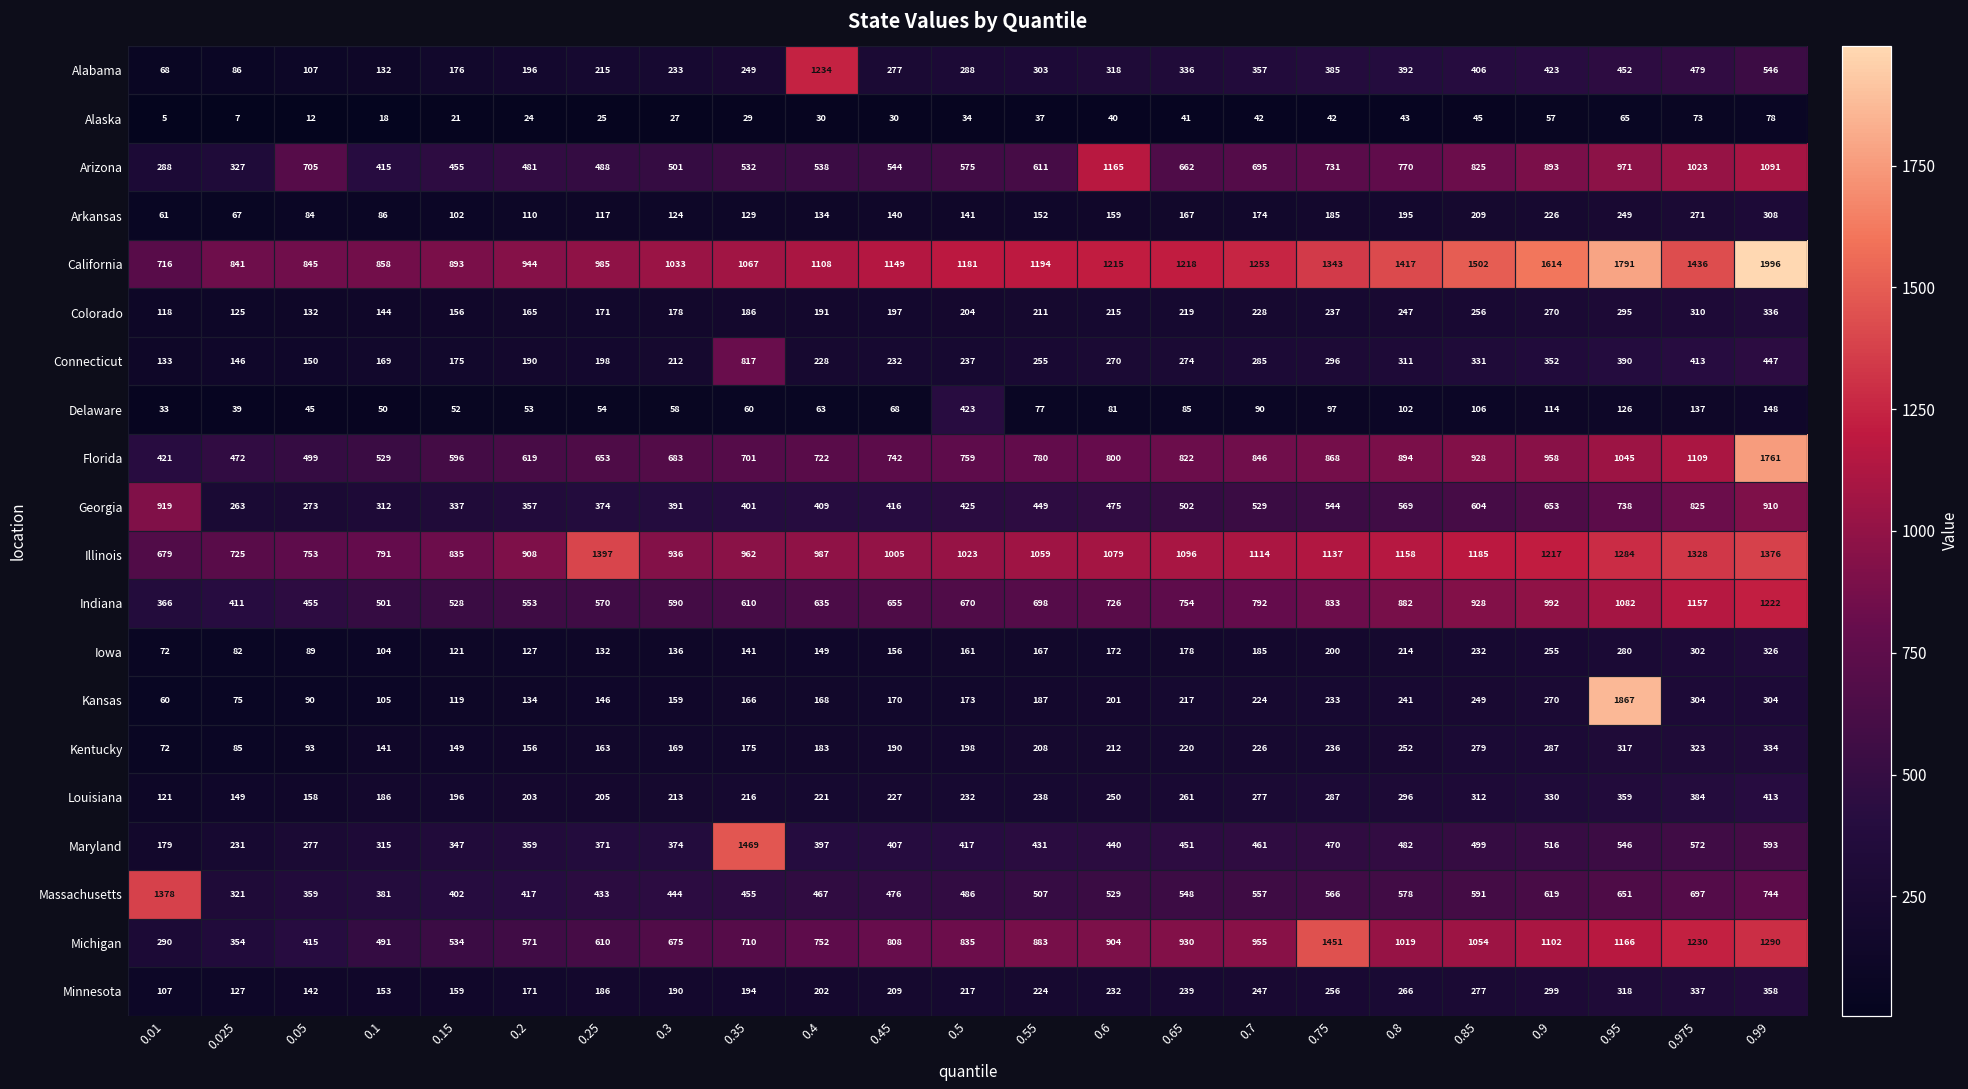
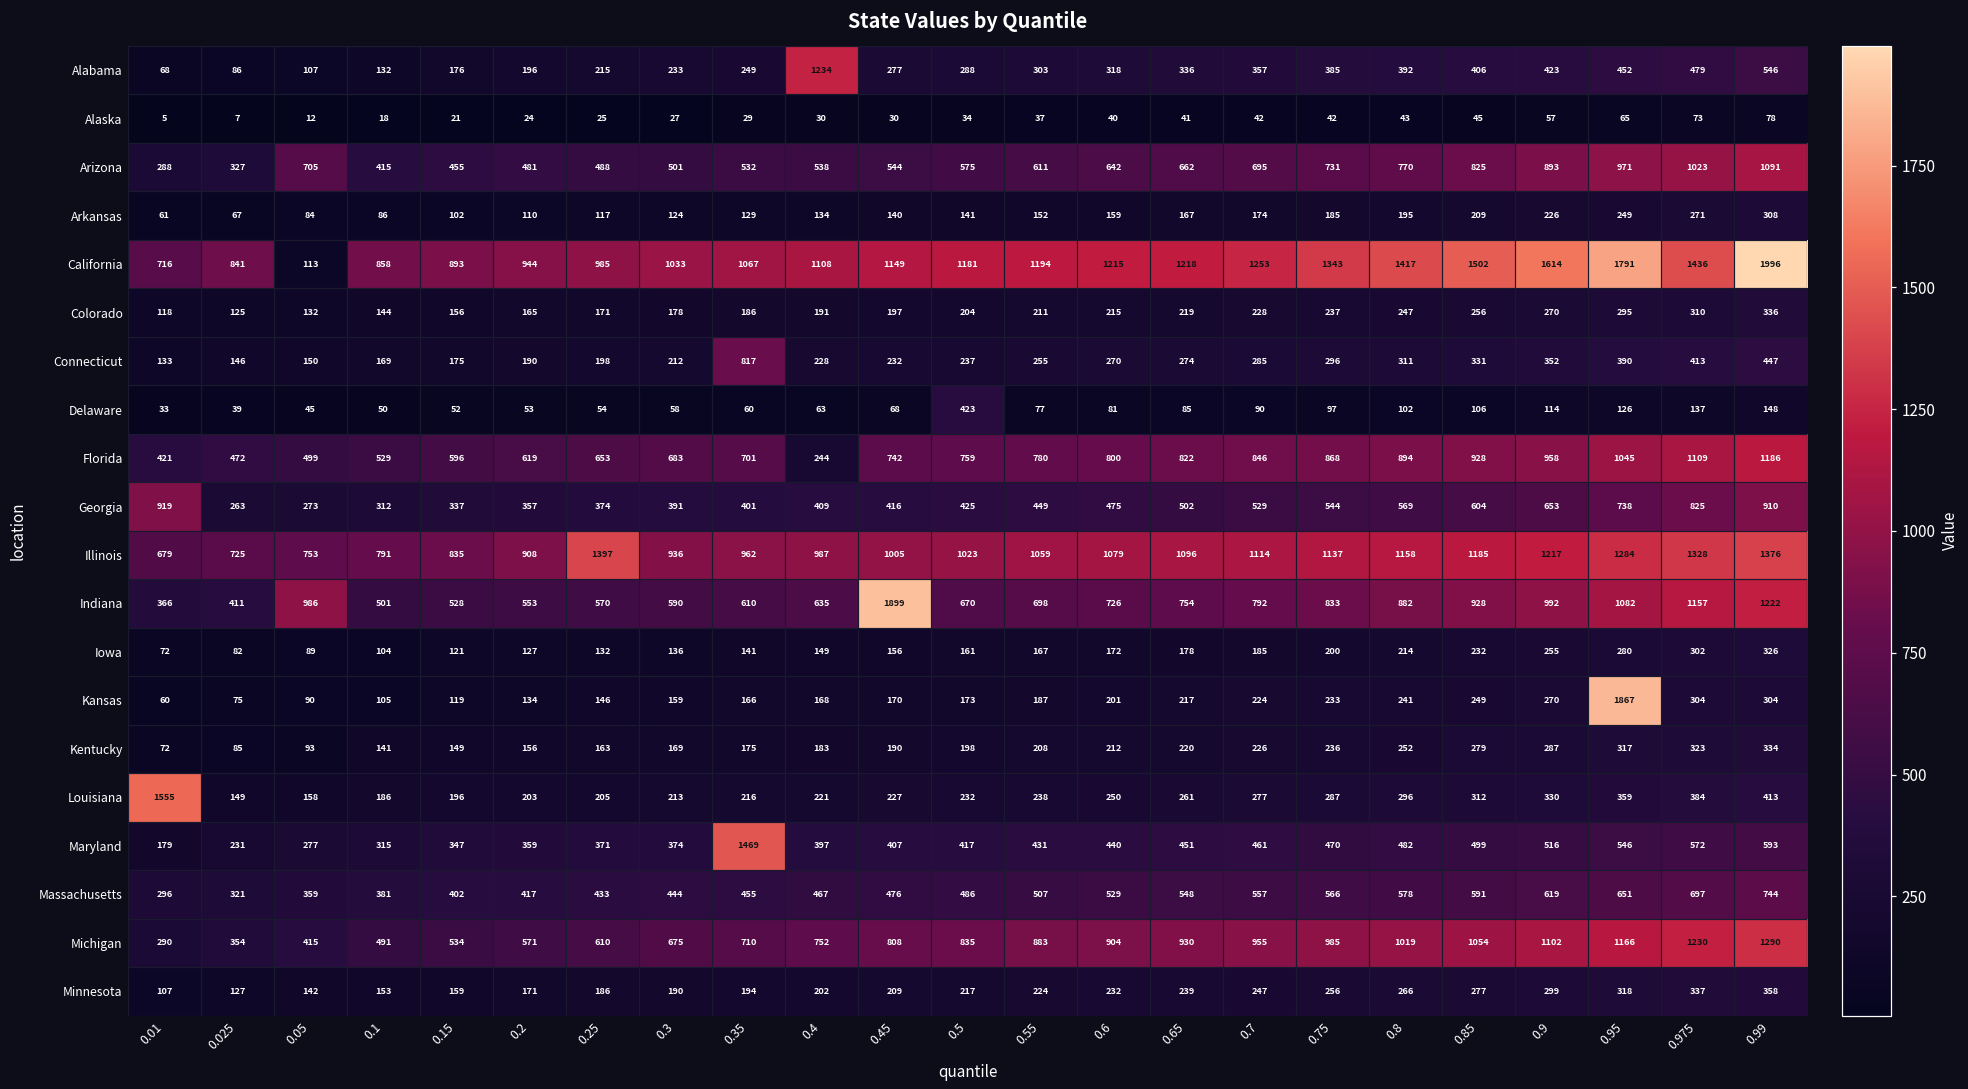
Arizona, 0.6: 1165 -> 642
California, 0.05: 845 -> 113
Florida, 0.4: 722 -> 244
Florida, 0.99: 1761 -> 1186
Indiana, 0.05: 455 -> 986
Indiana, 0.45: 655 -> 1899
Louisiana, 0.01: 121 -> 1555
Massachusetts, 0.01: 1378 -> 296
Michigan, 0.75: 1451 -> 985
